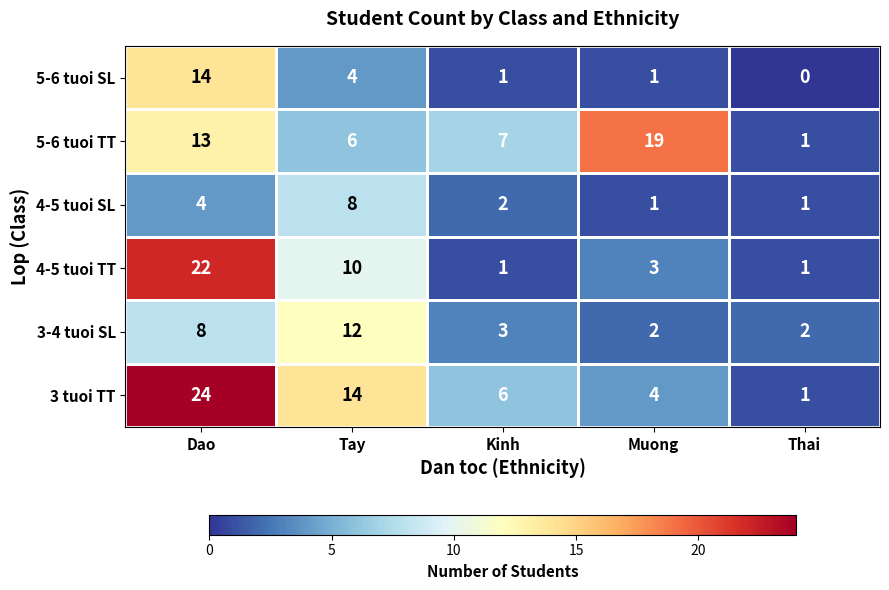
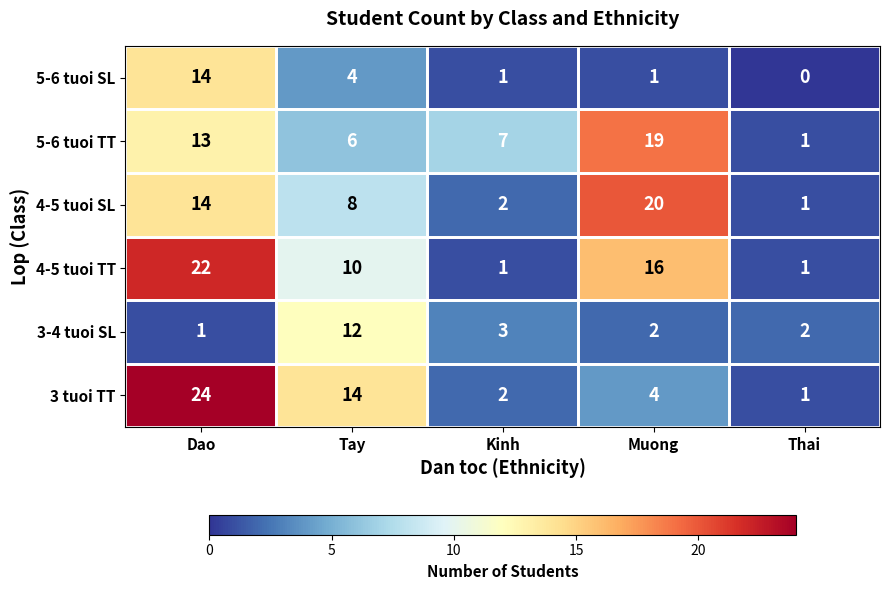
4-5 tuoi SL, Dao: 4 -> 14
4-5 tuoi SL, Muong: 1 -> 20
4-5 tuoi TT, Muong: 3 -> 16
3-4 tuoi SL, Dao: 8 -> 1
3 tuoi TT, Kinh: 6 -> 2
